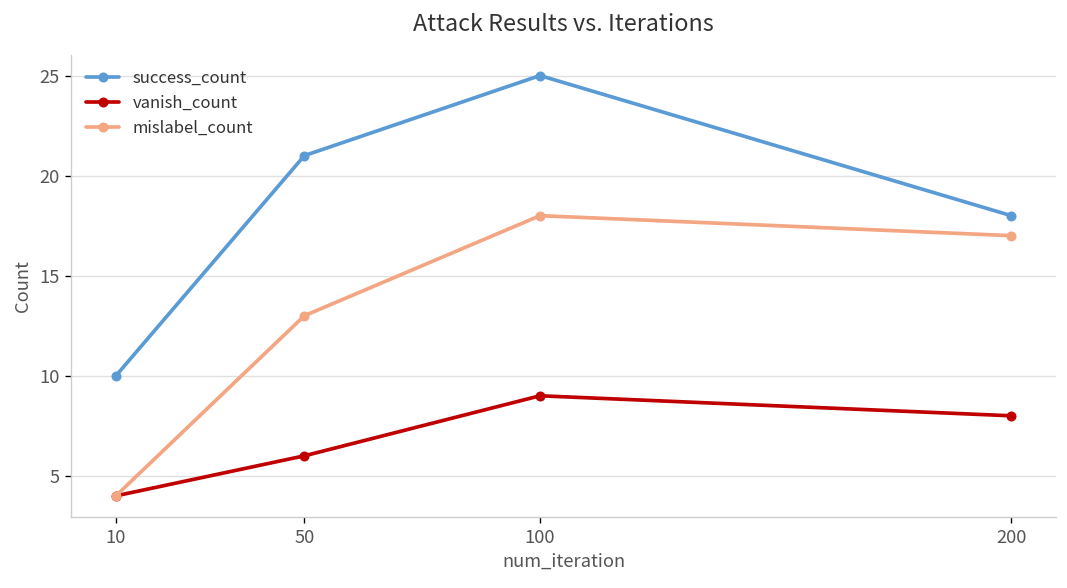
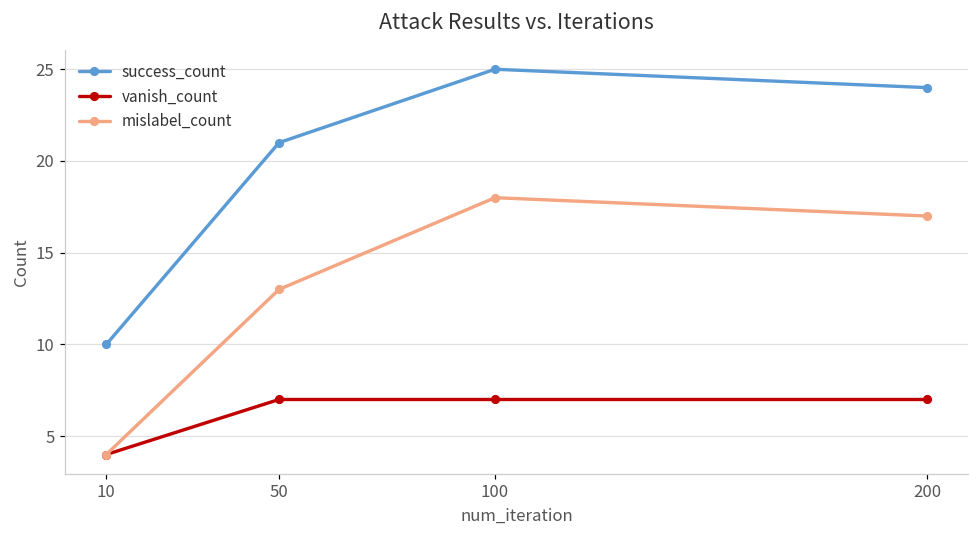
vanish_count, 50: 6 -> 7
vanish_count, 100: 9 -> 7
success_count, 200: 18 -> 24
vanish_count, 200: 8 -> 7
